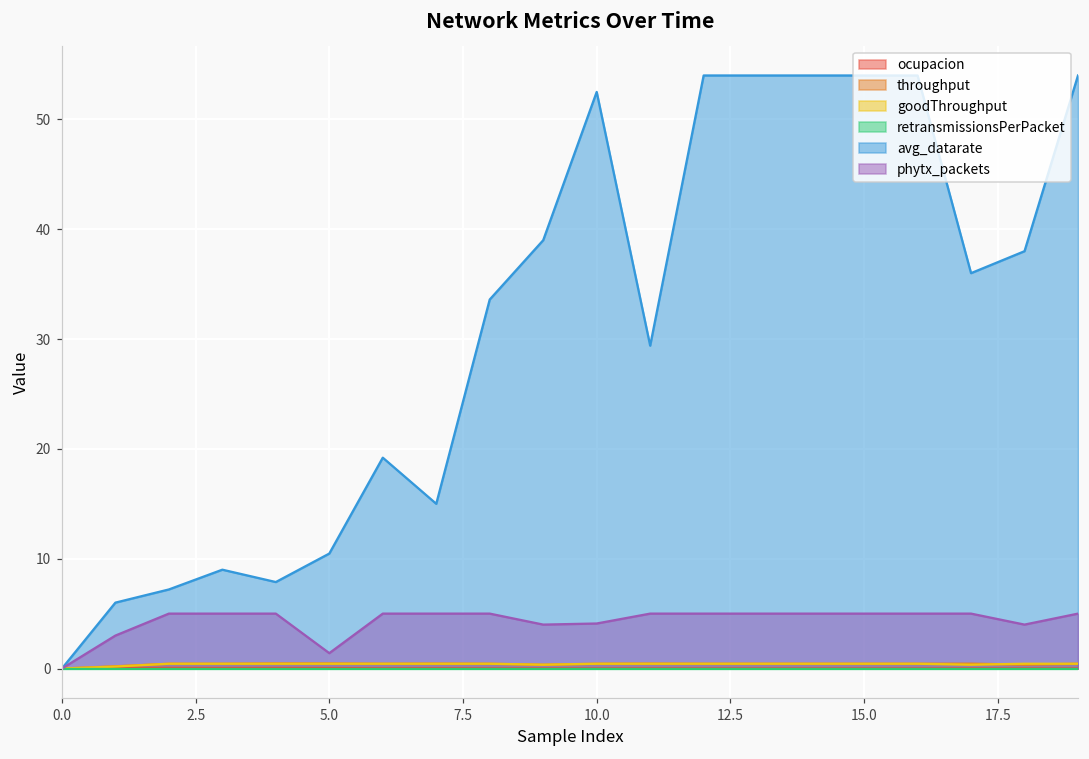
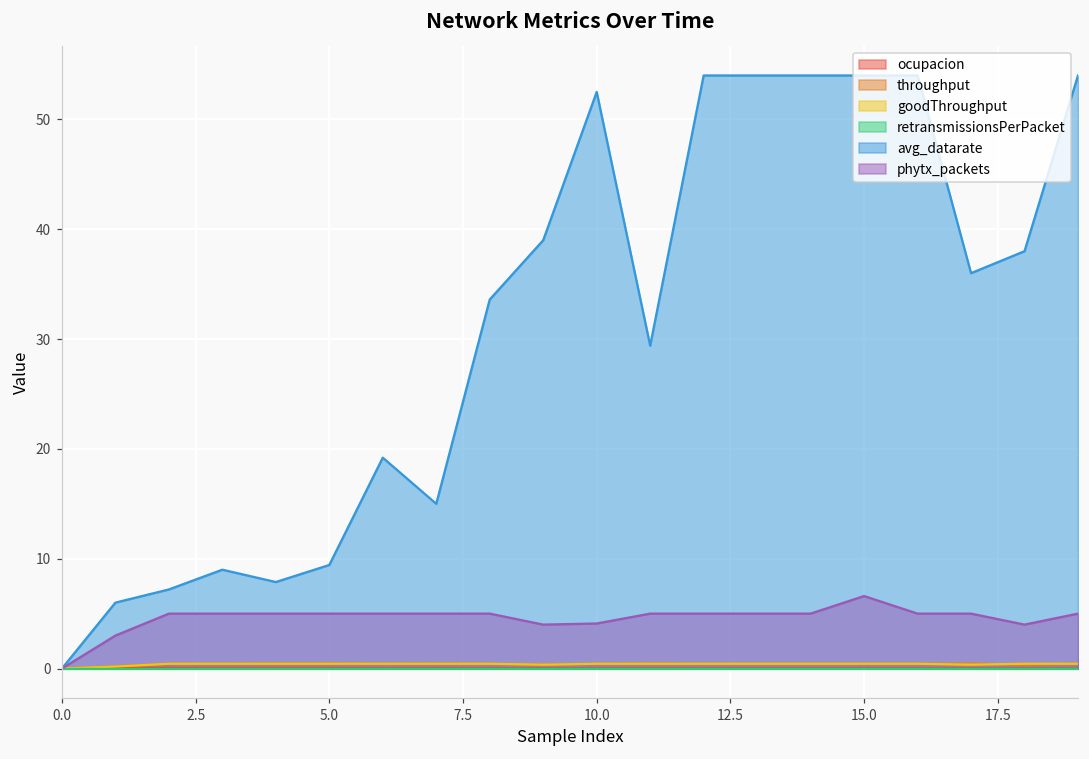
avg_datarate, 5.0: 10 -> 9
phytx_packets, 5.0: 1 -> 5
phytx_packets, 15.0: 5 -> 7
